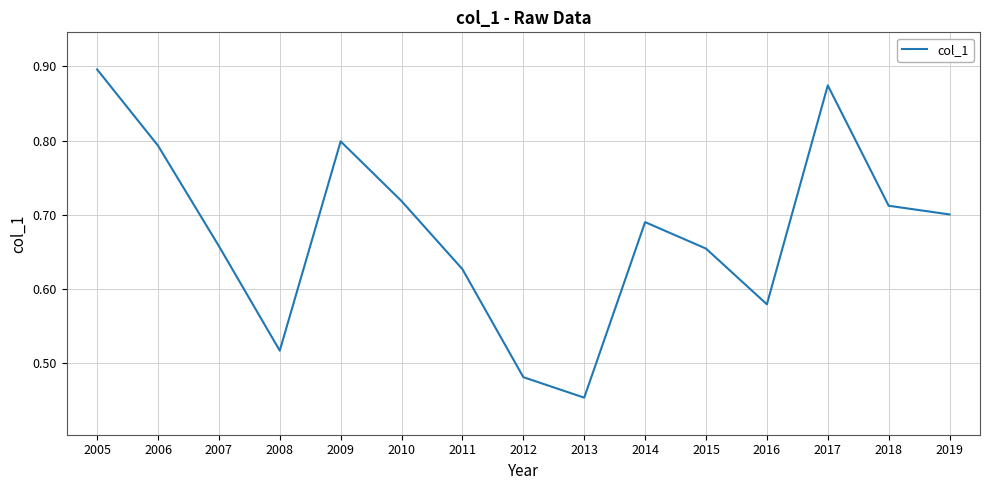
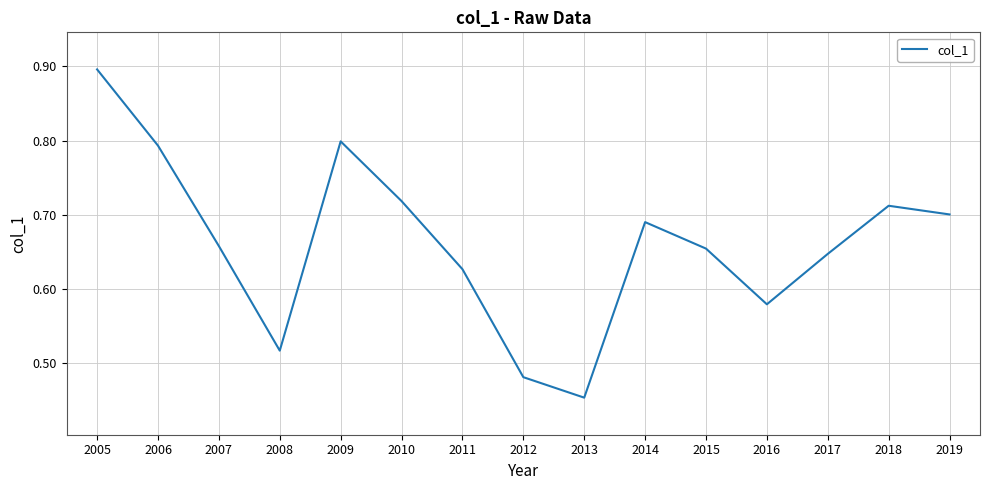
2017: 0.87 -> 0.65
